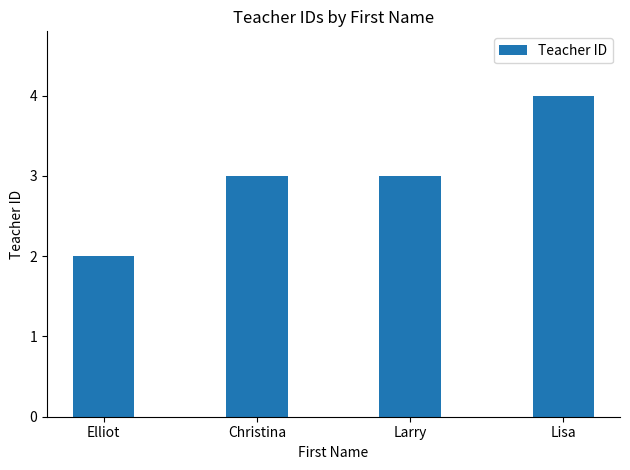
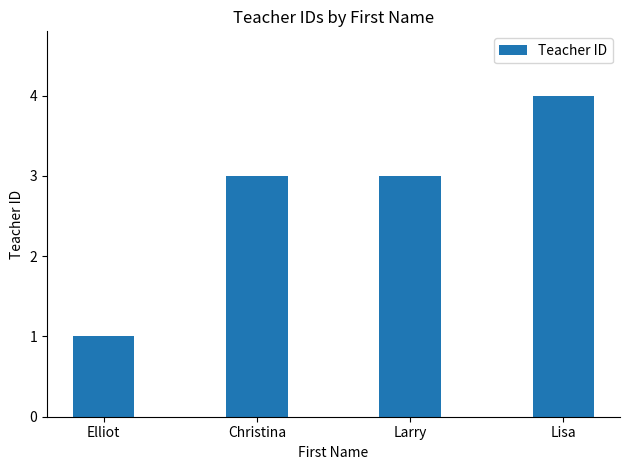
Elliot: 2 -> 1
